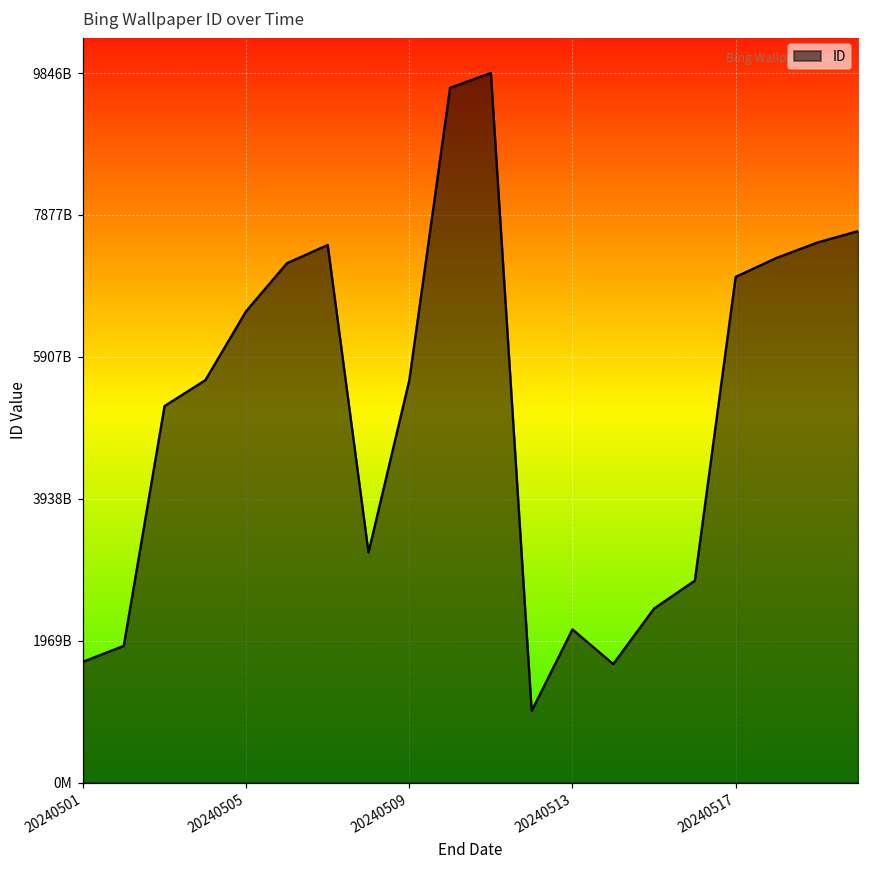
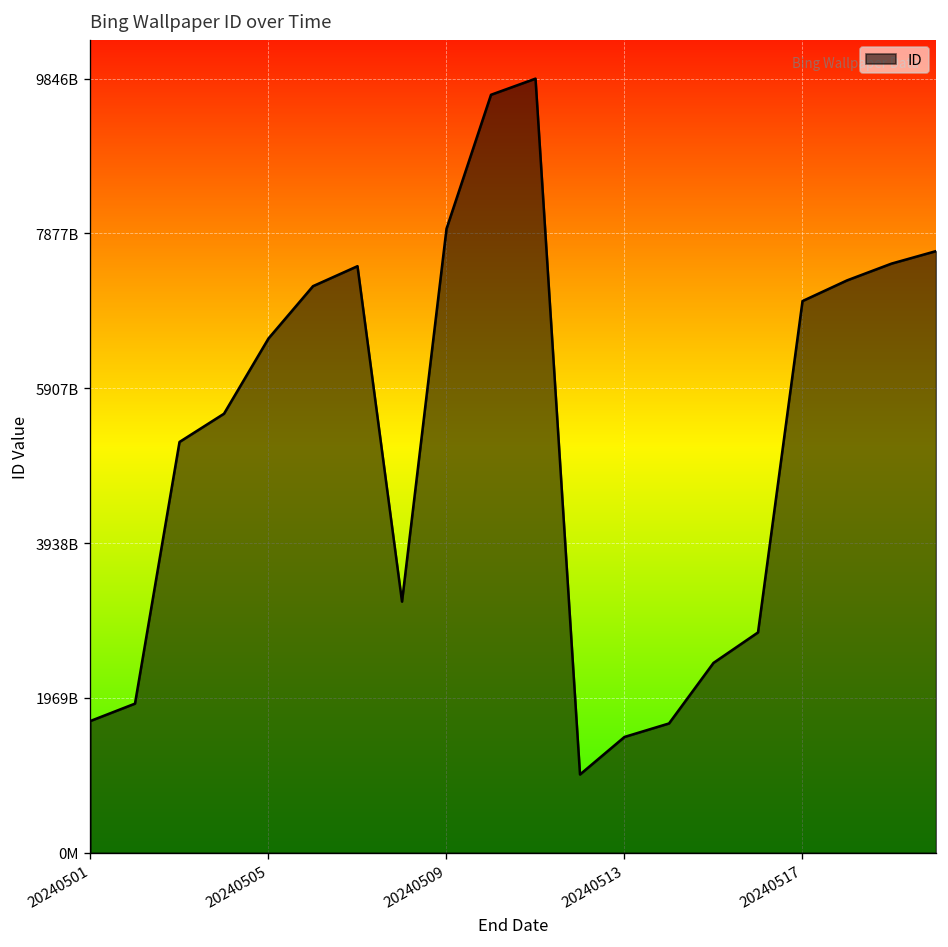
20240509: 5600000000000 -> 7900000000000
20240513: 2100000000000 -> 1500000000000
